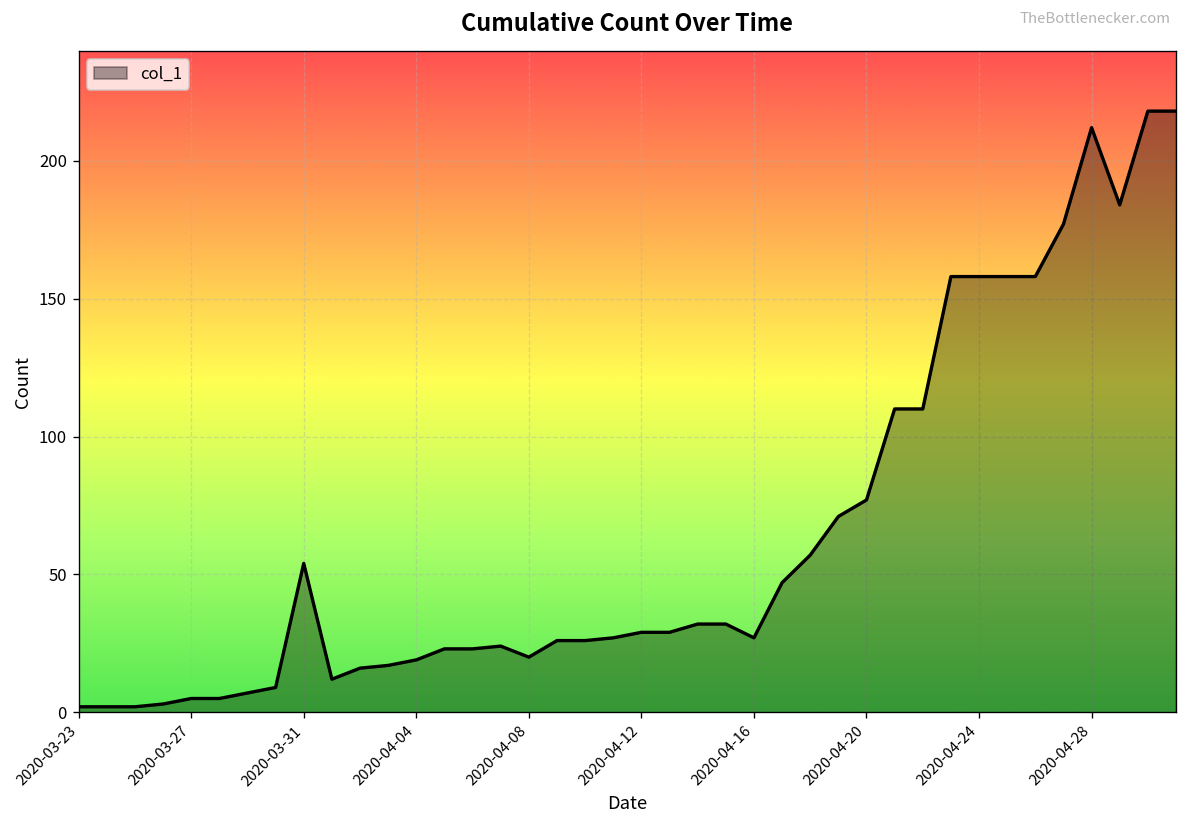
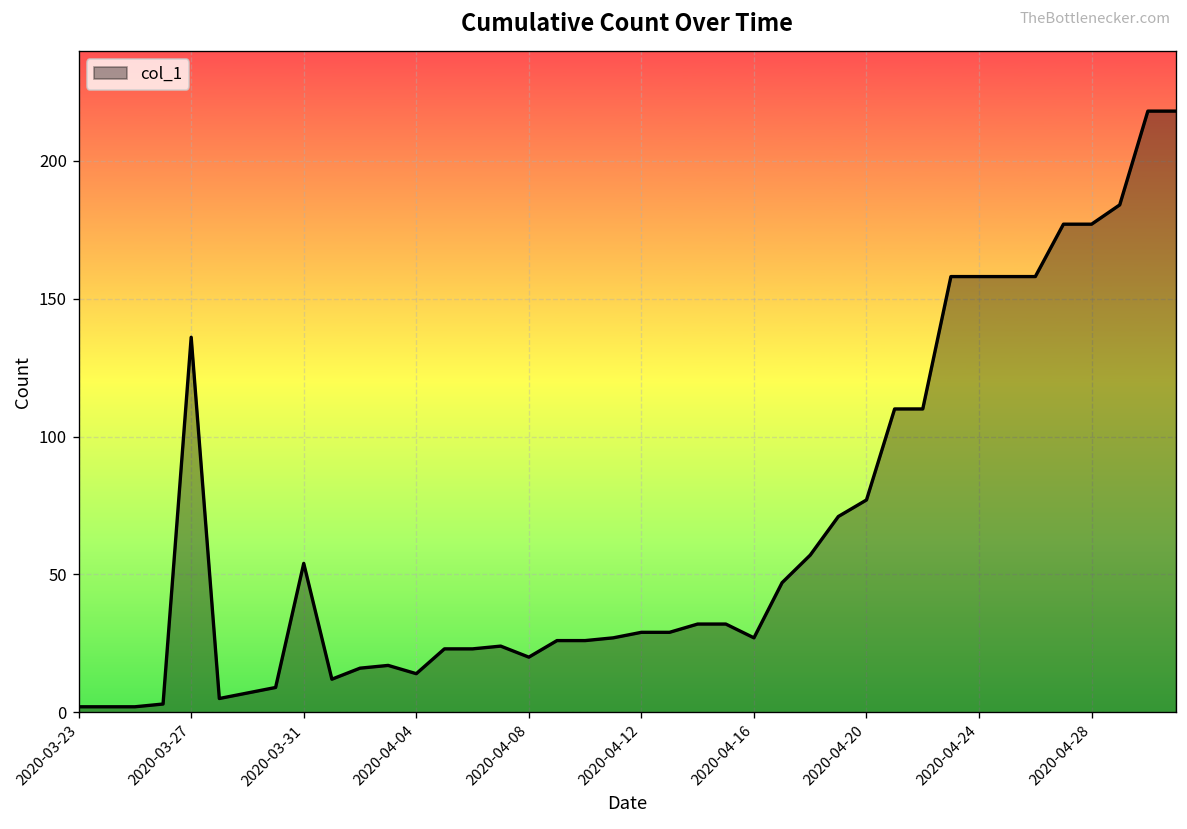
2020-03-27: 5 -> 136
2020-04-04: 19 -> 14
2020-04-28: 212 -> 177
